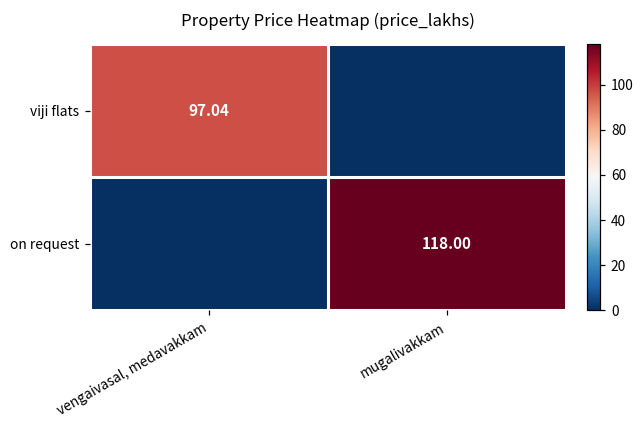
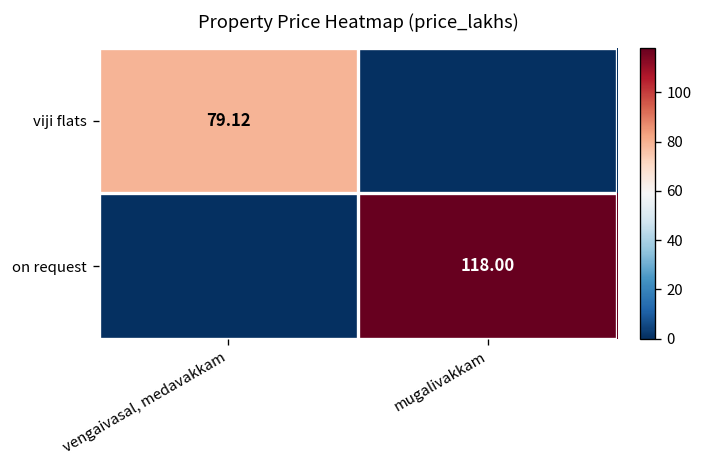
viji flats, vengaivasal, medavakkam: 97.04 -> 79.12
